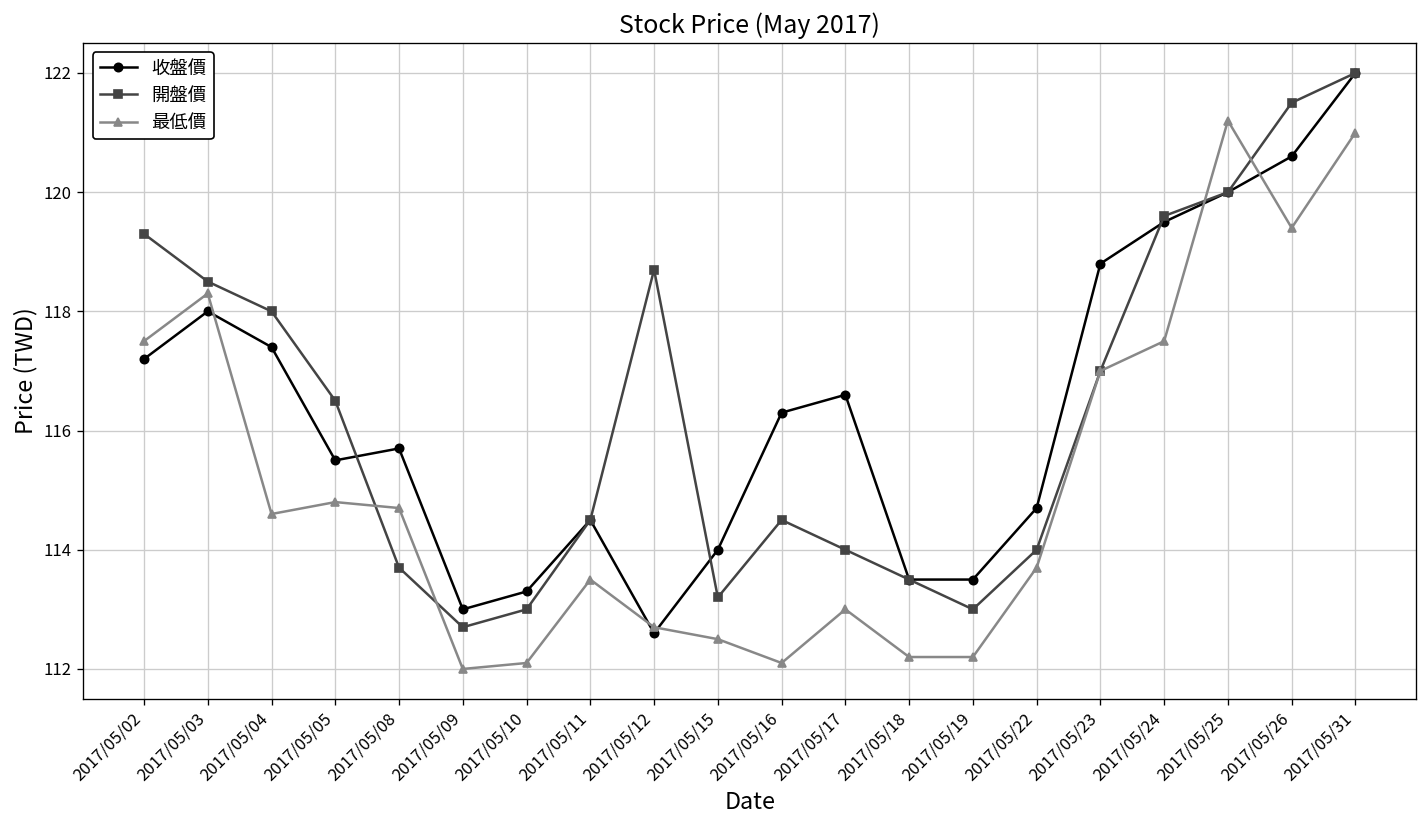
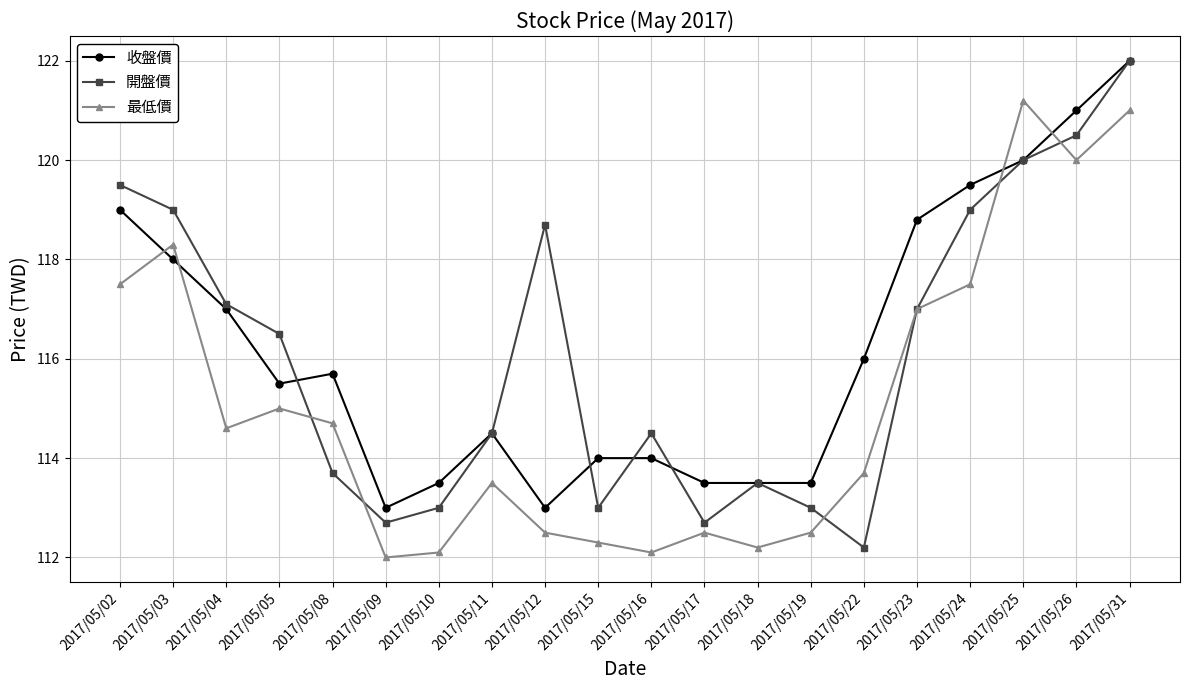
收盤價, 2017/05/02: 117.2 -> 119.0
開盤價, 2017/05/02: 119.3 -> 119.5
開盤價, 2017/05/03: 118.5 -> 119.0
收盤價, 2017/05/04: 117.4 -> 117.0
開盤價, 2017/05/04: 118.0 -> 117.1
最低價, 2017/05/05: 114.8 -> 115.0
收盤價, 2017/05/10: 113.3 -> 113.5
收盤價, 2017/05/12: 112.6 -> 113.0
最低價, 2017/05/12: 112.7 -> 112.5
開盤價, 2017/05/15: 113.2 -> 113.0
最低價, 2017/05/15: 112.5 -> 112.3
收盤價, 2017/05/16: 116.3 -> 114.0
收盤價, 2017/05/17: 116.6 -> 113.5
開盤價, 2017/05/17: 114.0 -> 112.7
最低價, 2017/05/17: 113.0 -> 112.5
最低價, 2017/05/19: 112.2 -> 112.5
收盤價, 2017/05/22: 114.7 -> 116.0
開盤價, 2017/05/22: 114.0 -> 112.2
開盤價, 2017/05/24: 119.6 -> 119.0
收盤價, 2017/05/26: 120.6 -> 121.0
開盤價, 2017/05/26: 121.5 -> 120.5
最低價, 2017/05/26: 119.4 -> 120.0
